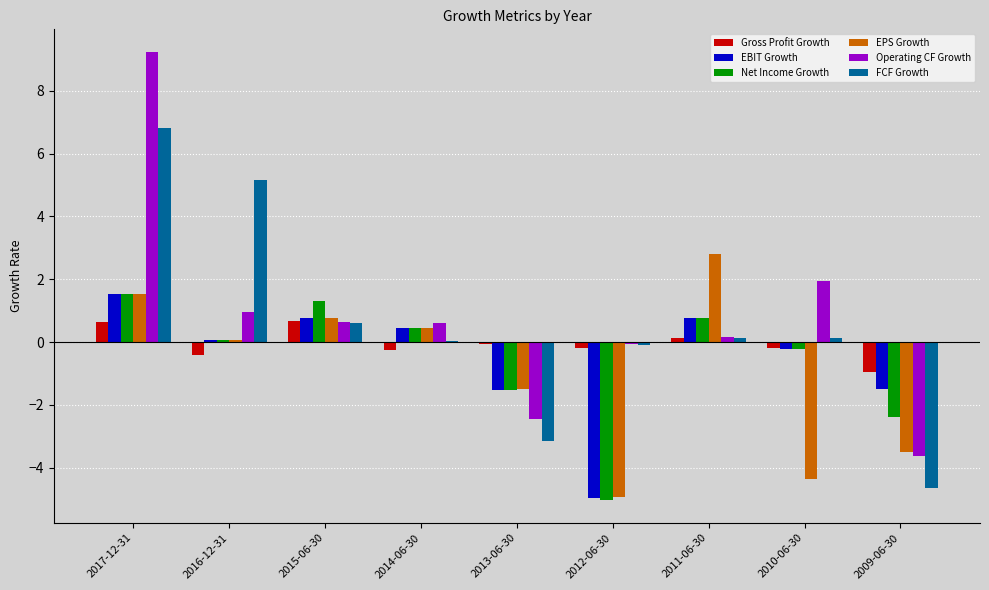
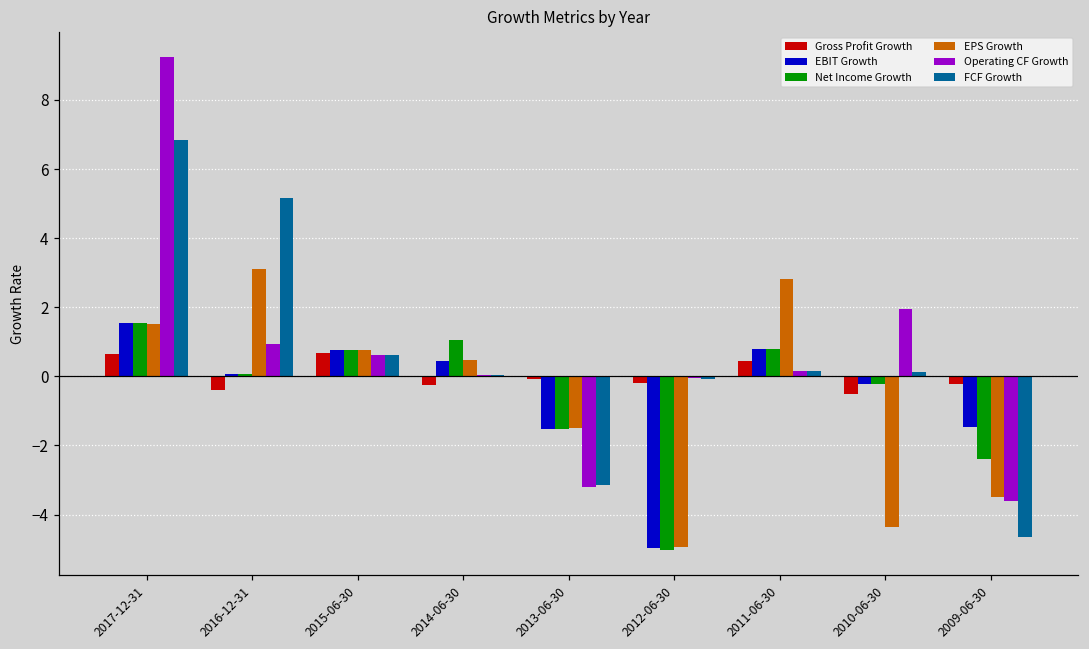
EPS Growth, 2016-12-31: 0.1 -> 3.1
Net Income Growth, 2015-06-30: 1.3 -> 0.8
Net Income Growth, 2014-06-30: 0.5 -> 1.0
Operating CF Growth, 2014-06-30: 0.6 -> 0.0
Operating CF Growth, 2013-06-30: -2.5 -> -3.2
Gross Profit Growth, 2011-06-30: 0.1 -> 0.4
Gross Profit Growth, 2010-06-30: -0.2 -> -0.5
Gross Profit Growth, 2009-06-30: -0.9 -> -0.2
